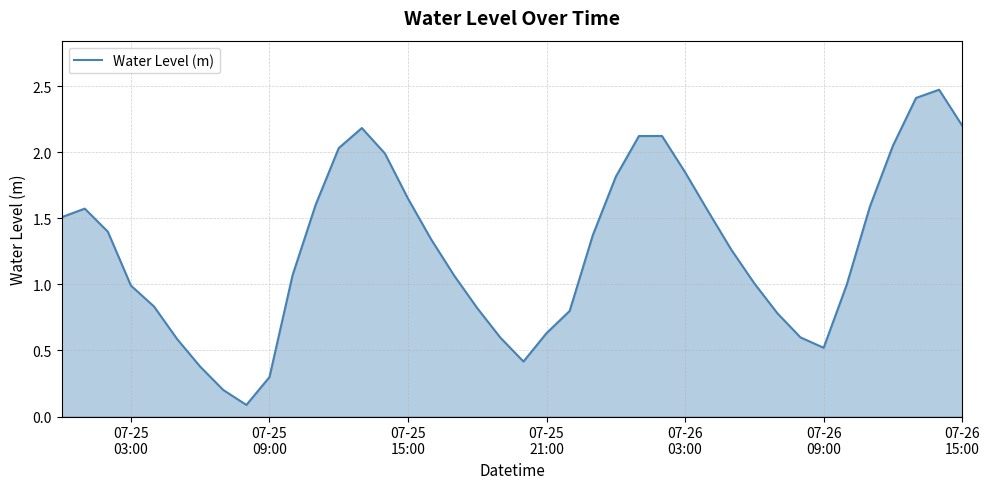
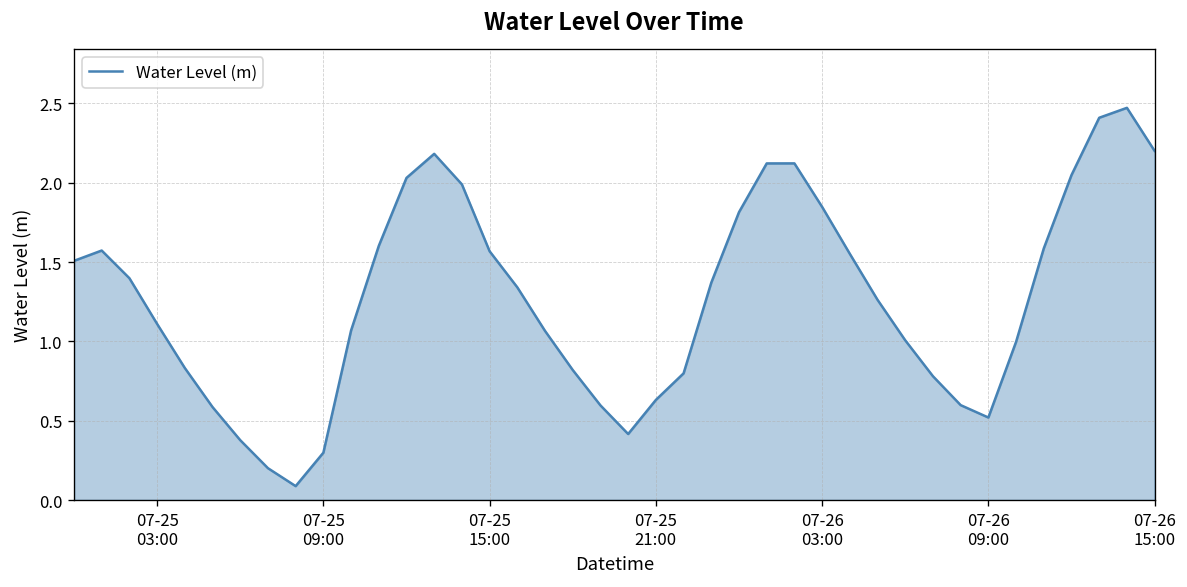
07-25 03:00: 0.99 -> 1.11
07-25 15:00: 1.65 -> 1.57
